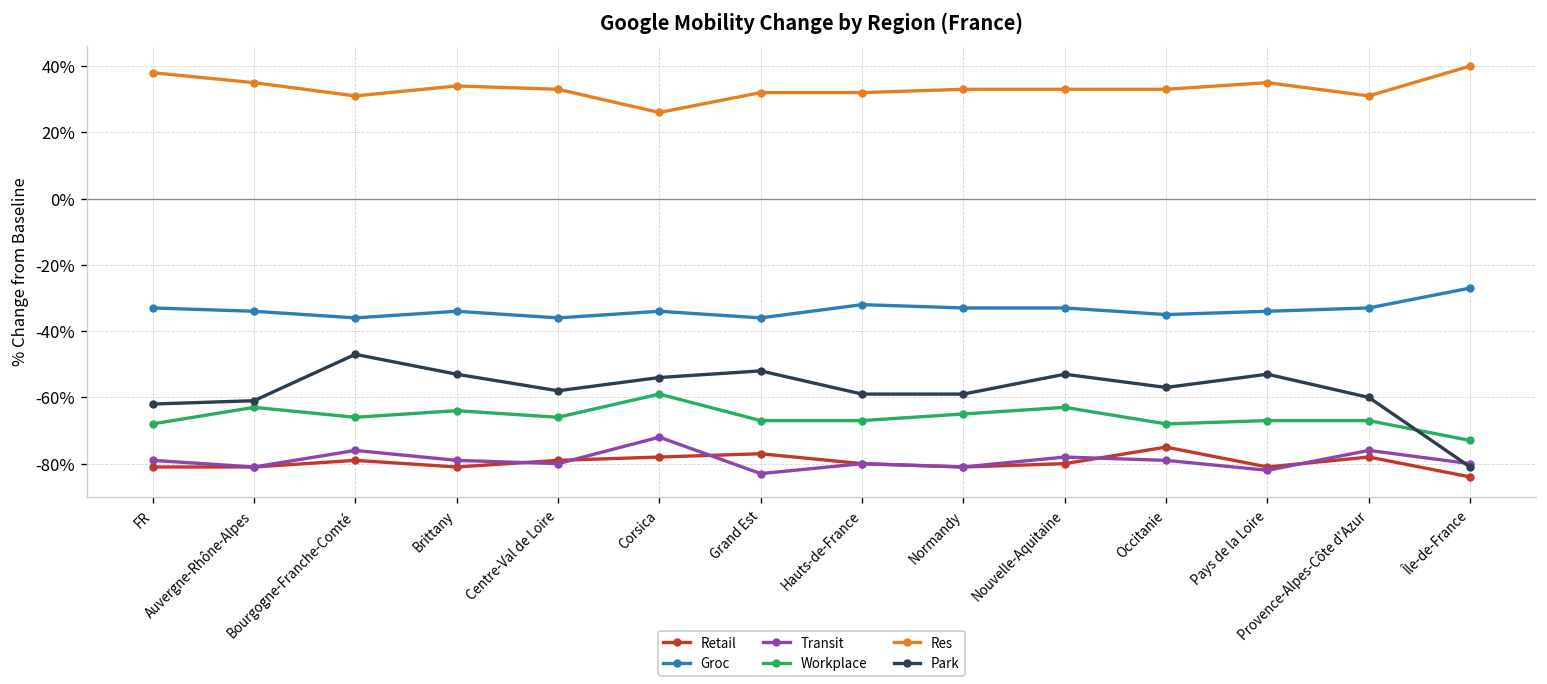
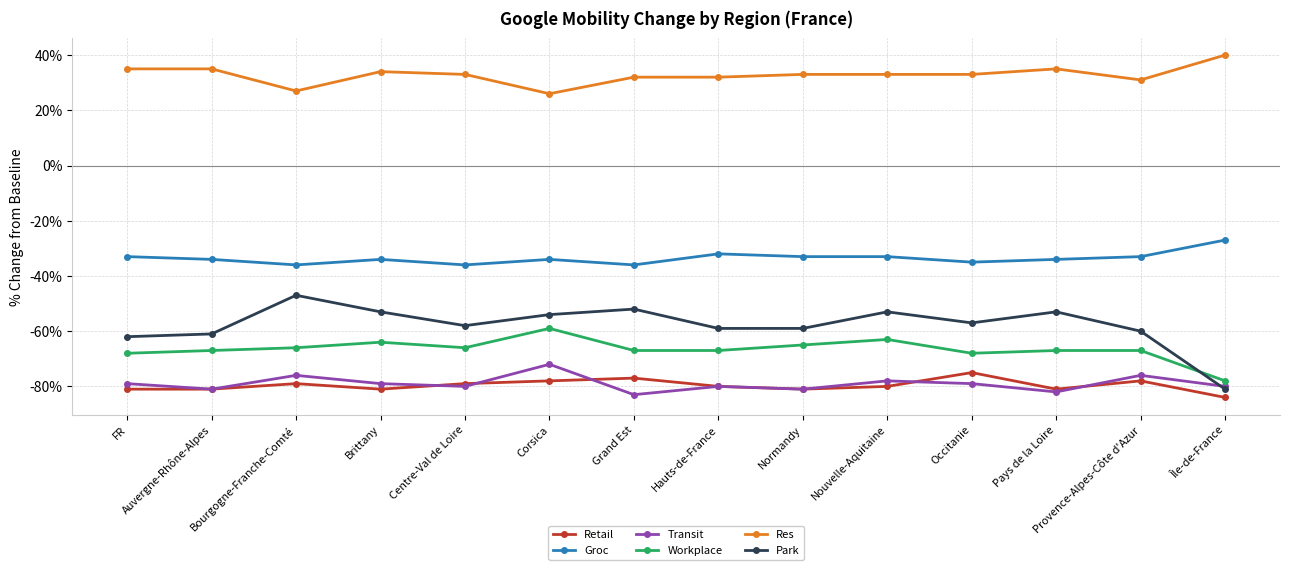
Res, FR: 38% -> 35%
Workplace, Auvergne-Rhône-Alpes: -63% -> -67%
Res, Bourgogne-Franche-Comté: 31% -> 27%
Workplace, Île-de-France: -73% -> -78%
